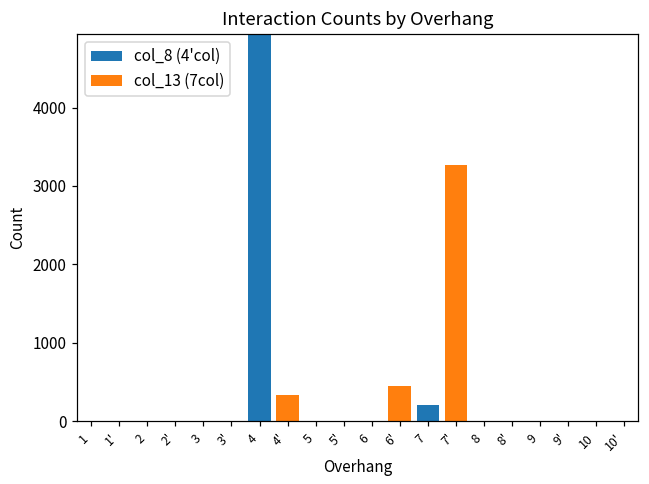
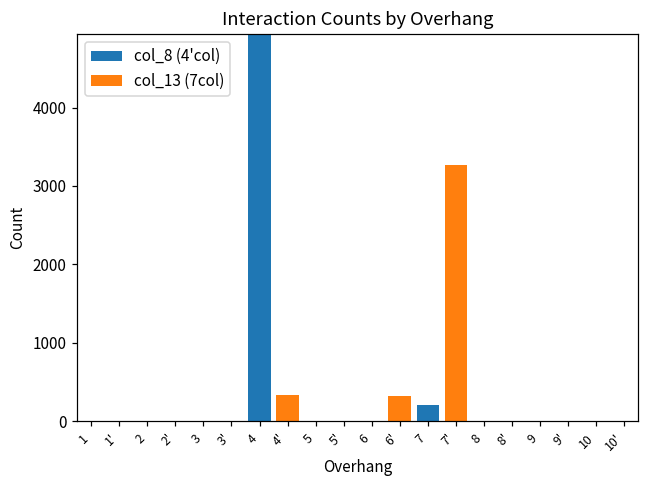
col_13 (7col), 6': 500 -> 300
